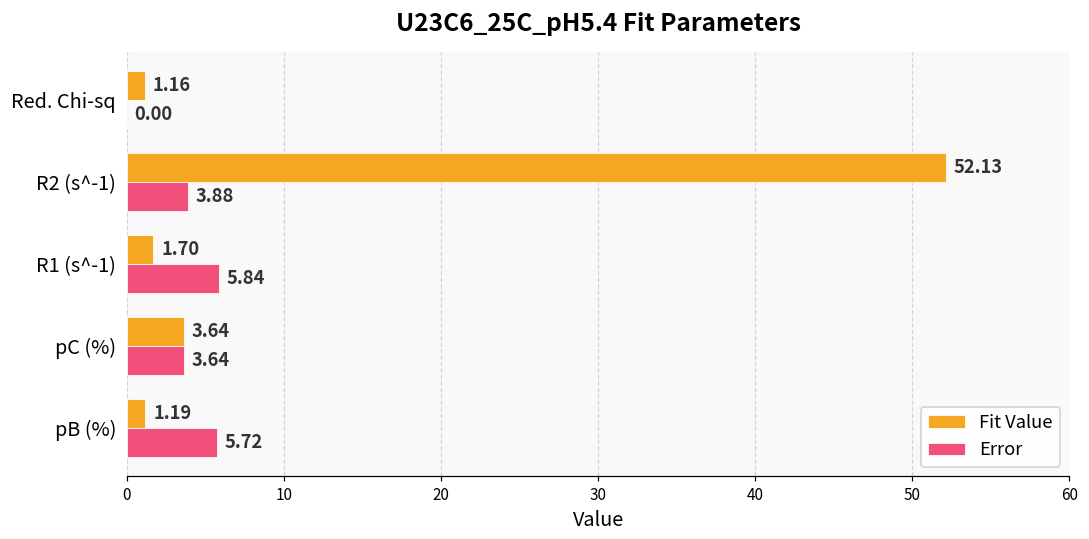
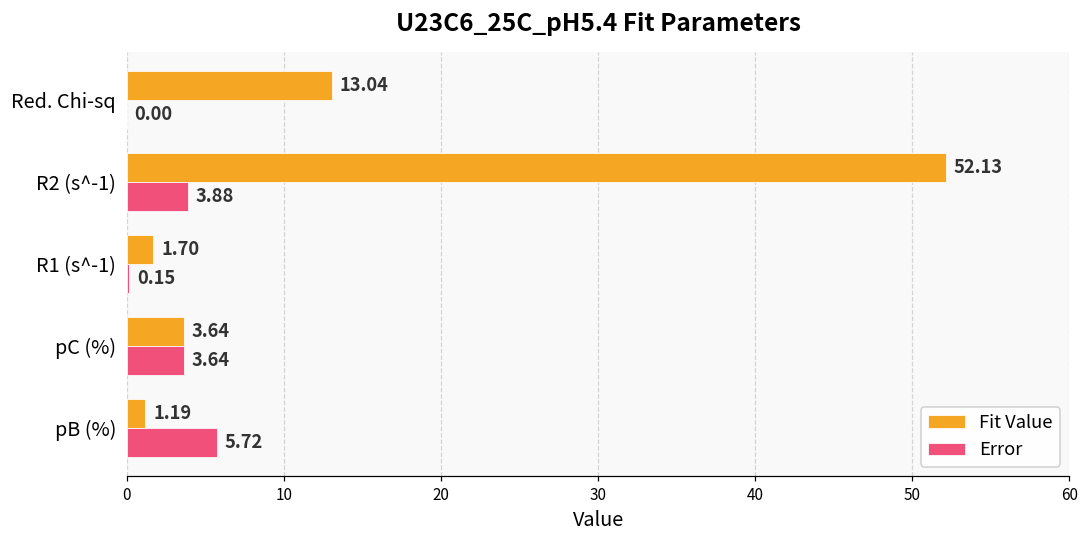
Fit Value, Red. Chi-sq: 1.16 -> 13.04
Error, R1 (s^-1): 5.84 -> 0.15
